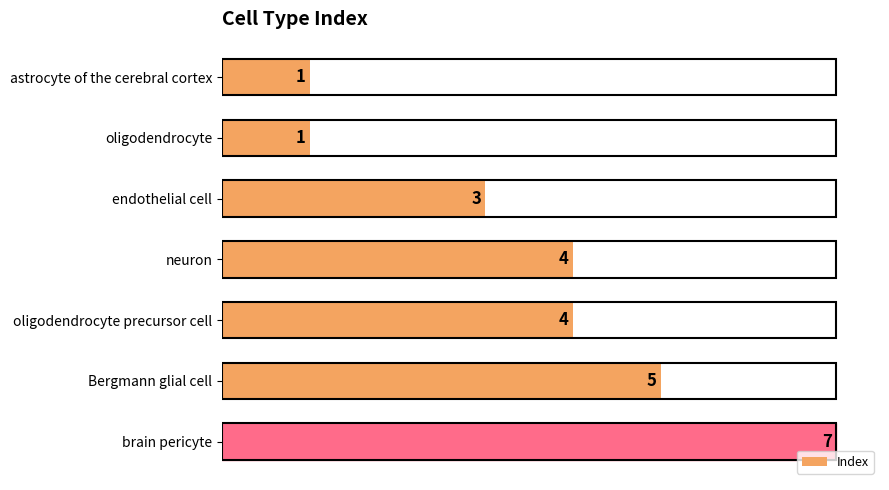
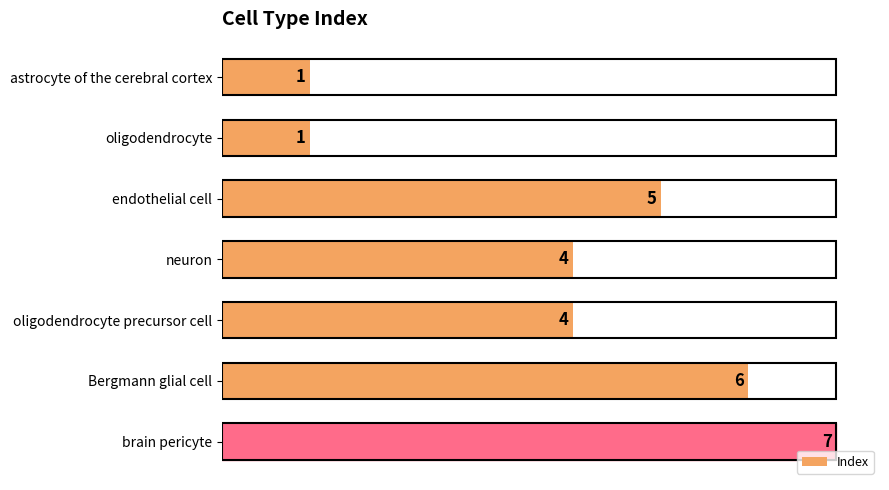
endothelial cell: 3 -> 5
Bergmann glial cell: 5 -> 6
